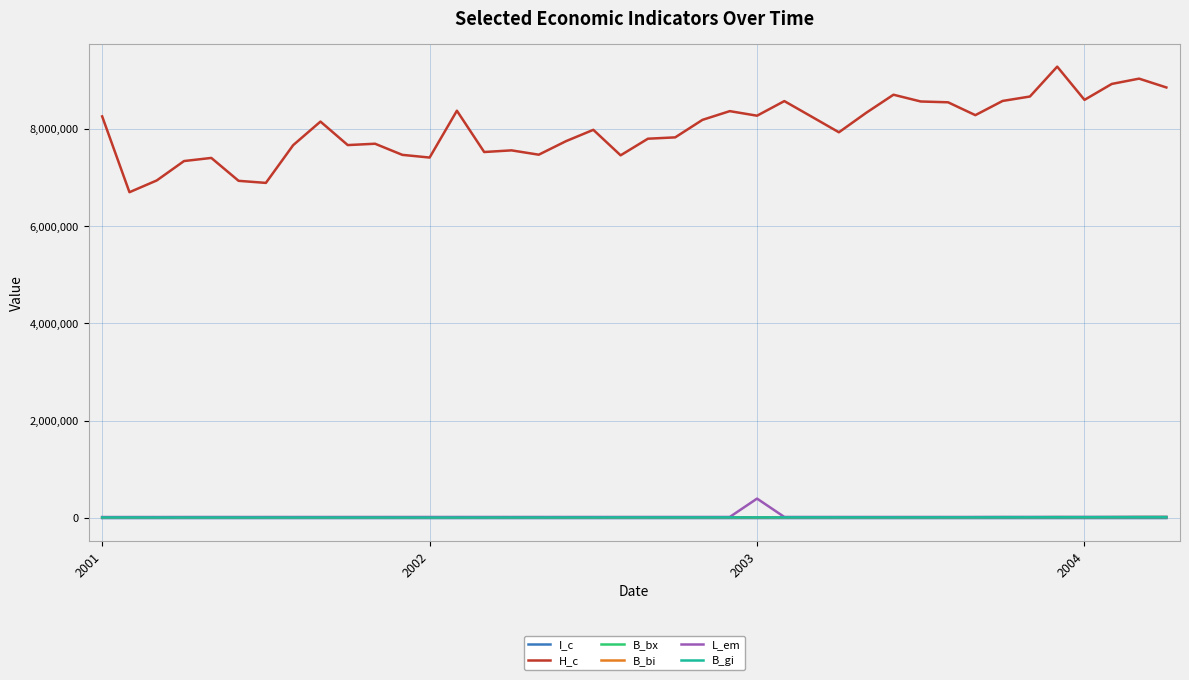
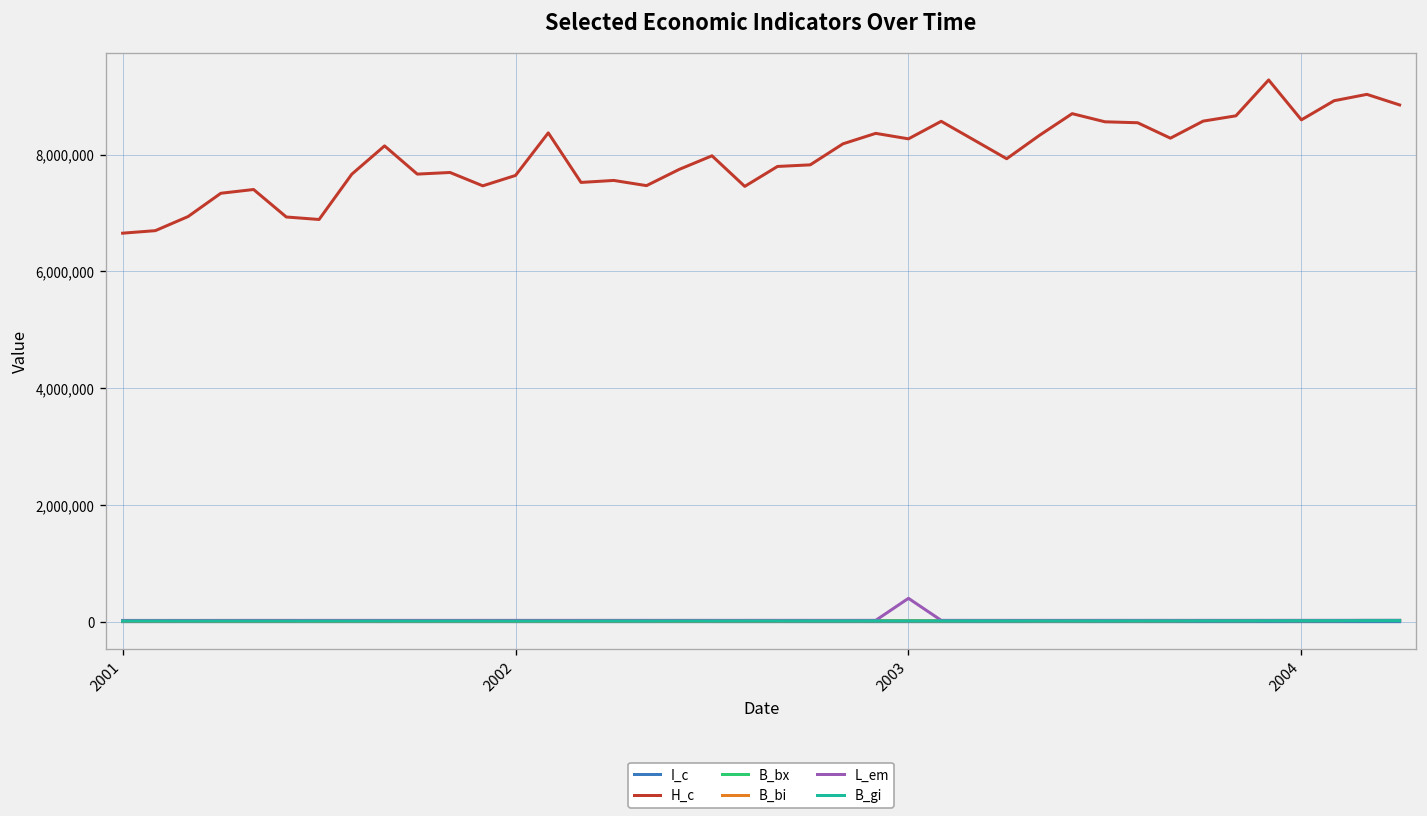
H_c, 2001: 8,300,000 -> 6,700,000
H_c, 2002: 7,400,000 -> 7,600,000
